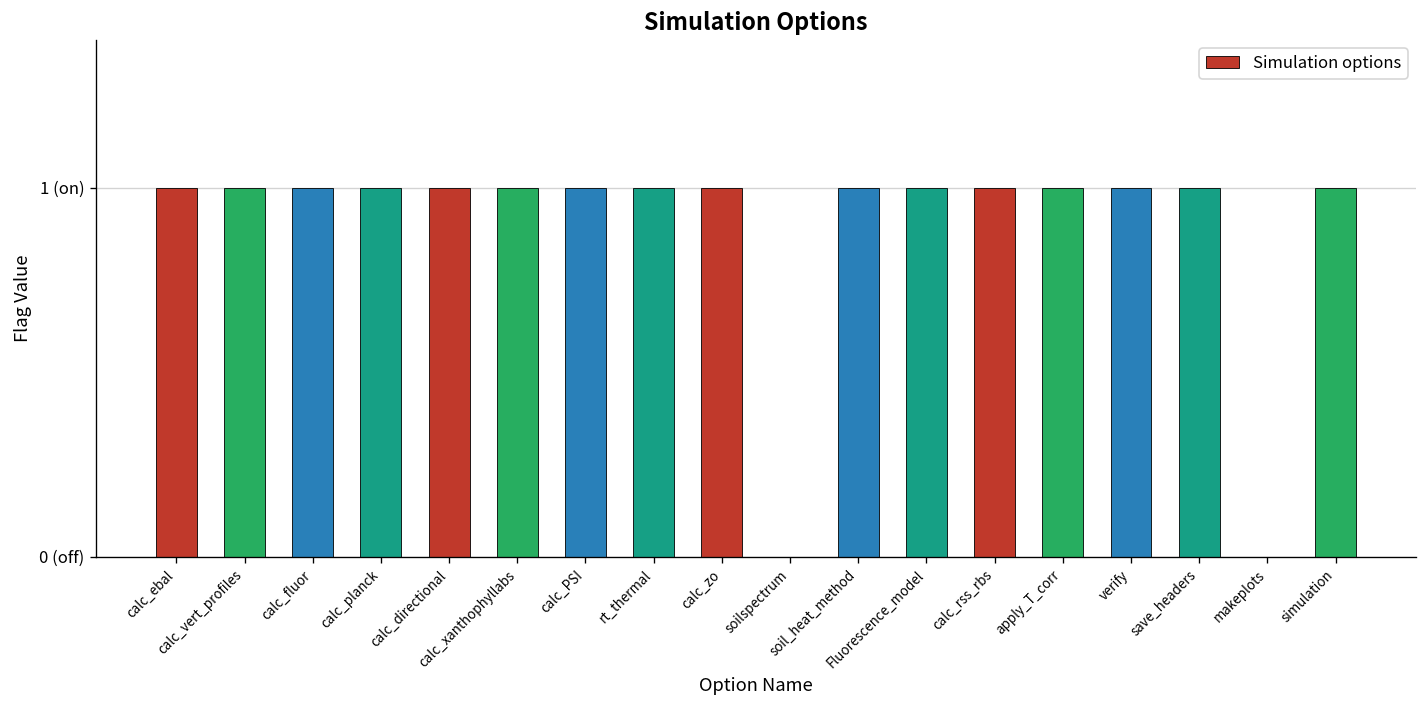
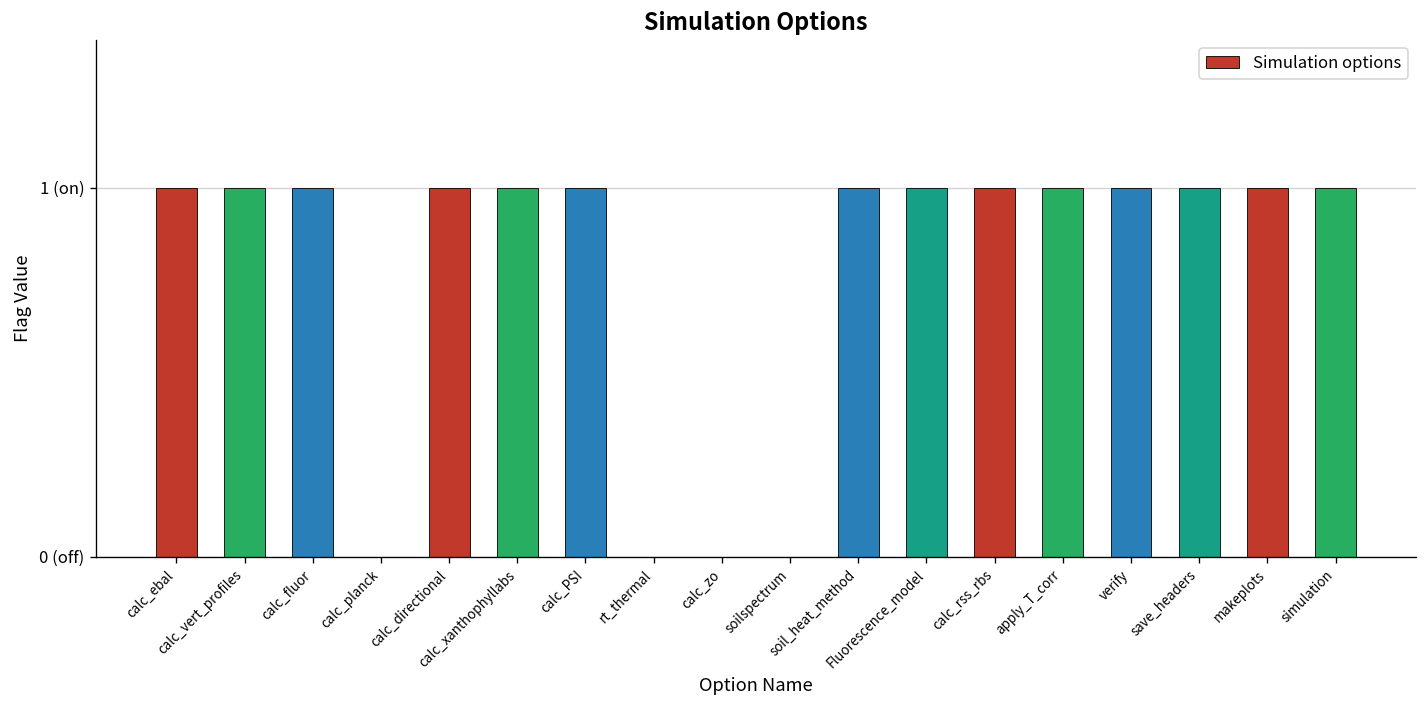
calc_planck: 1 (on) -> 0 (on)
rt_thermal: 1 (on) -> 0 (on)
calc_zo: 1 (on) -> 0 (on)
makeplots: 0 (on) -> 1 (on)
